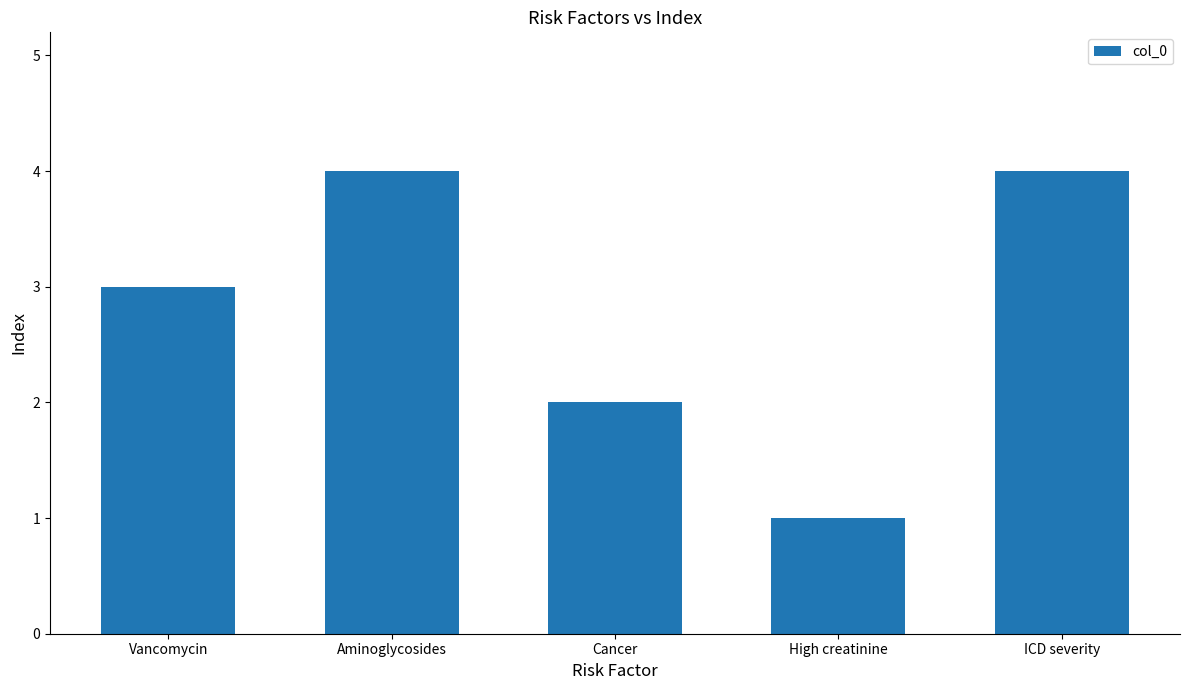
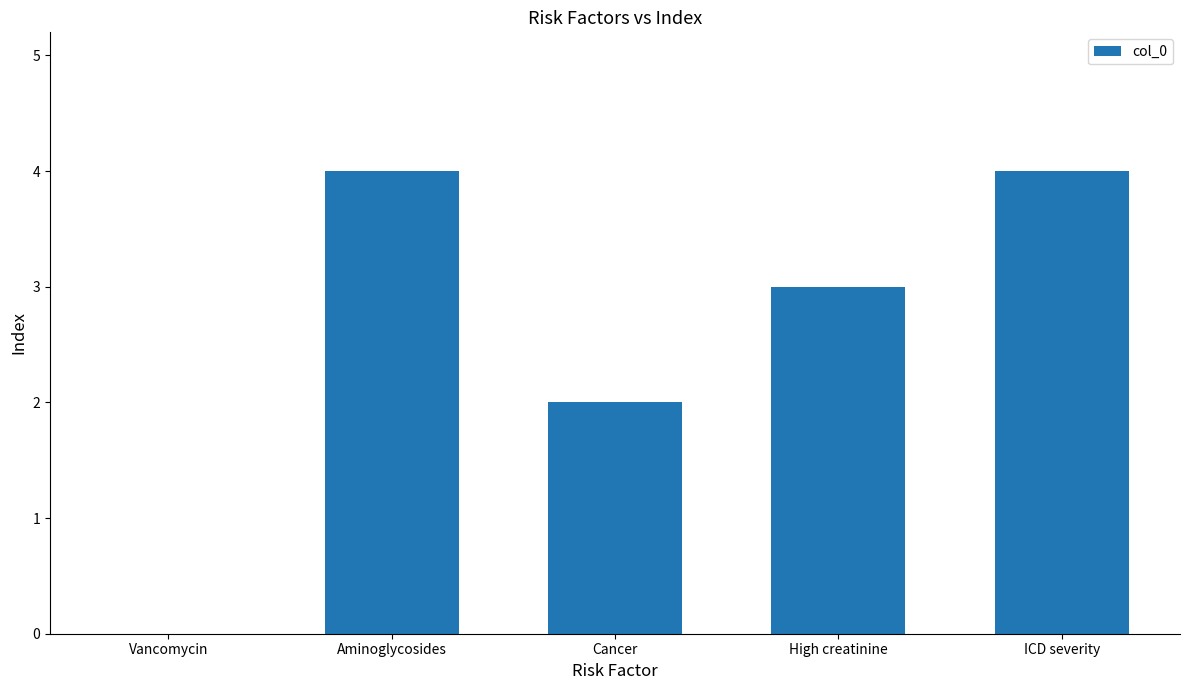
Vancomycin: 3 -> 0
High creatinine: 1 -> 3
